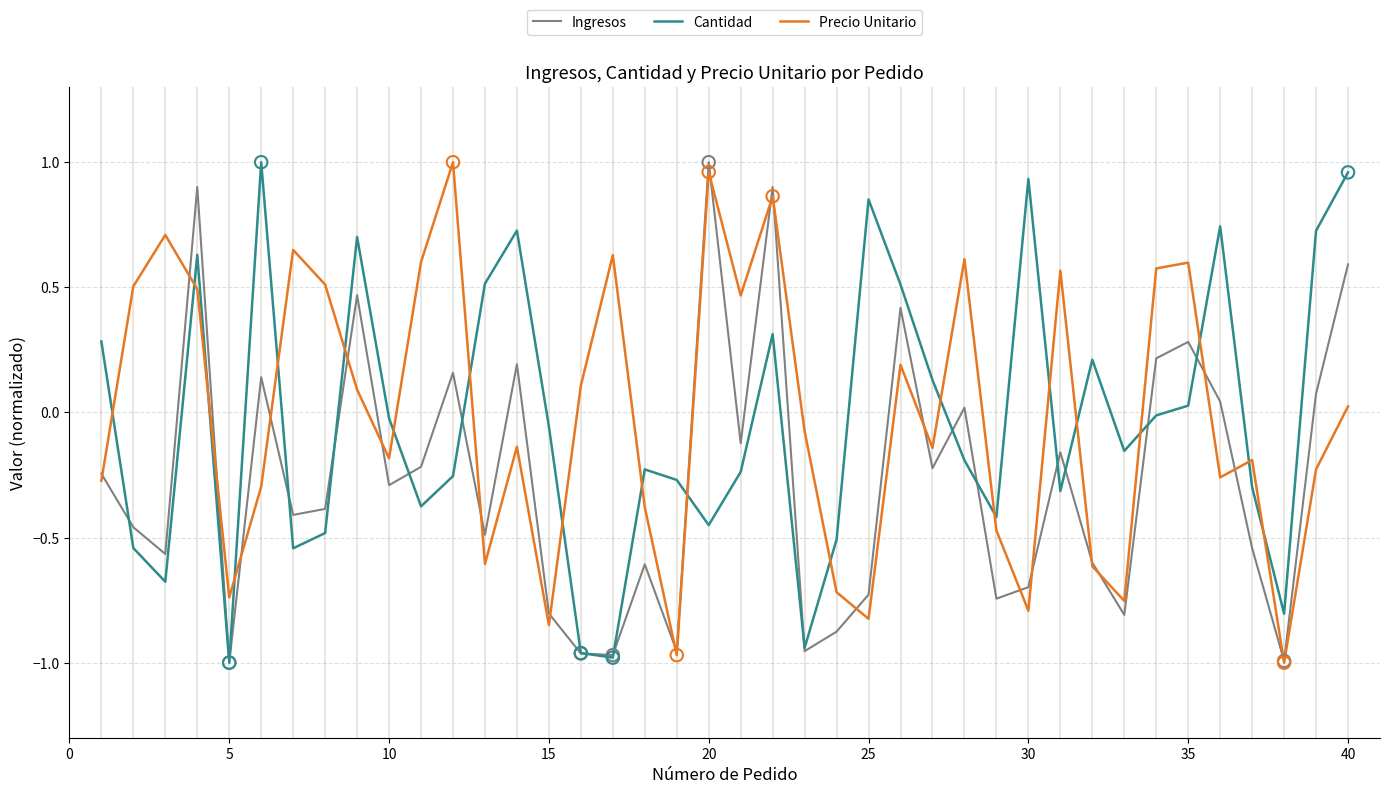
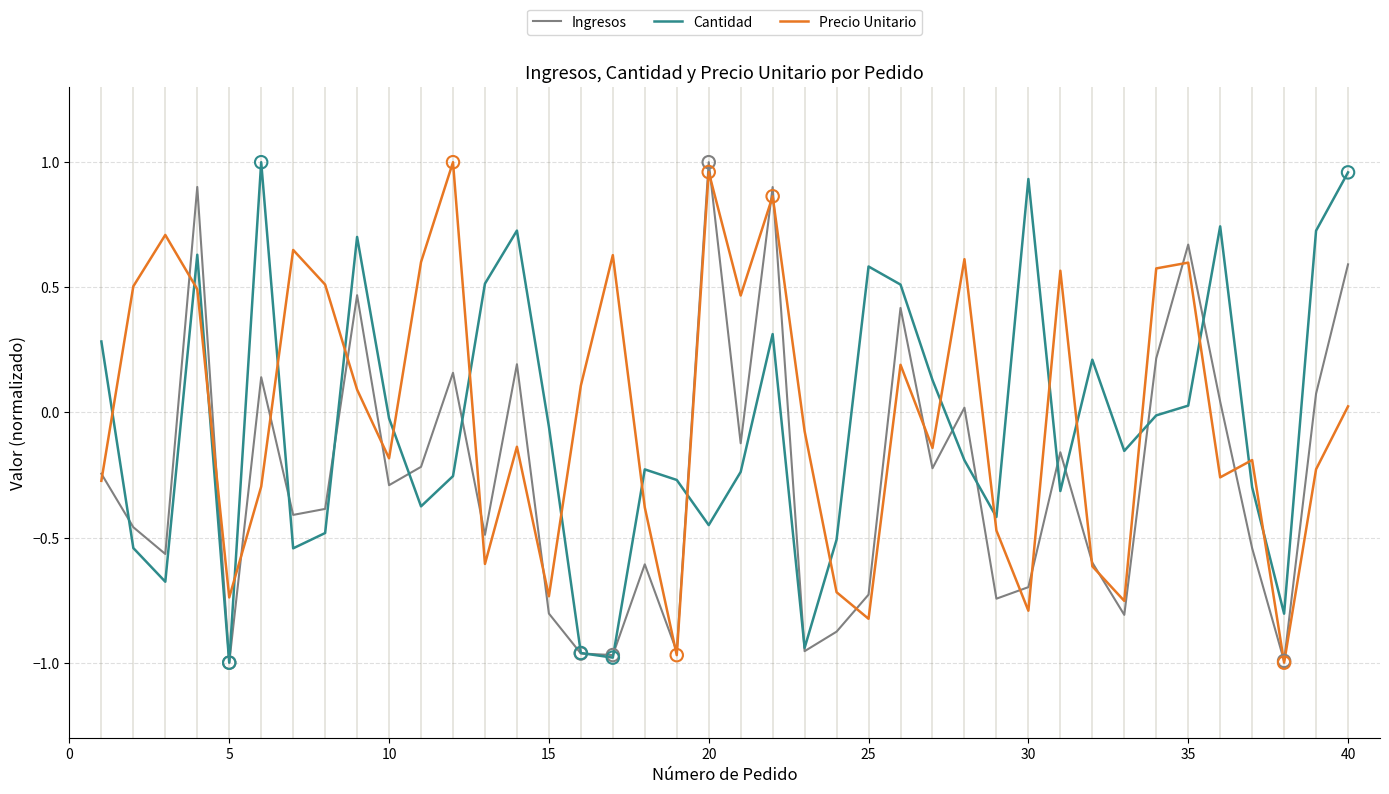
Precio Unitario, 15: -0.85 -> -0.73
Cantidad, 25: 0.85 -> 0.58
Ingresos, 35: 0.28 -> 0.67
